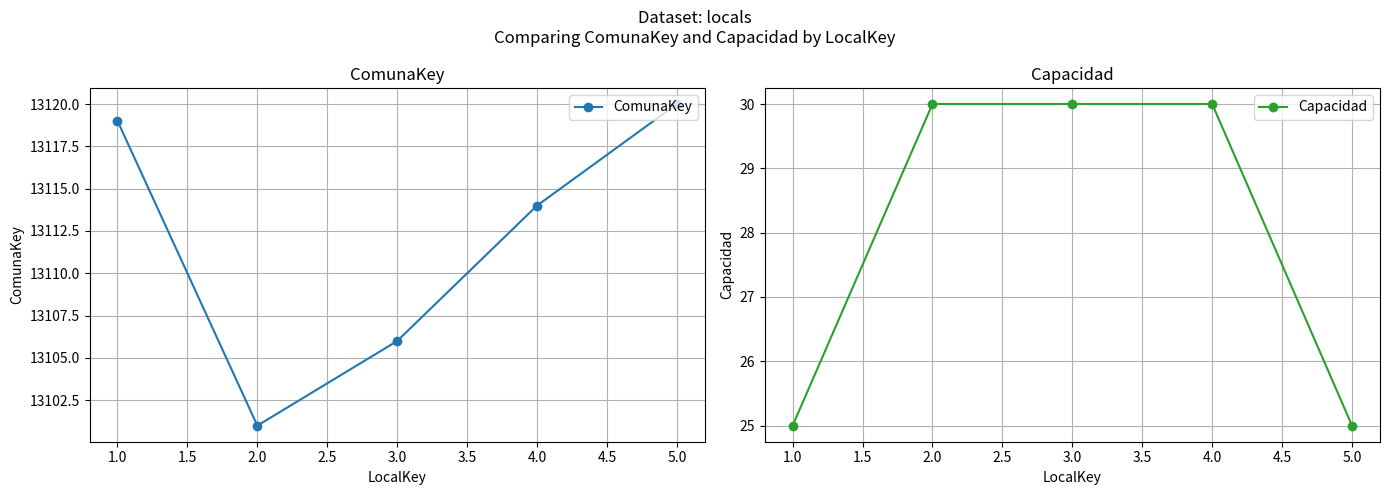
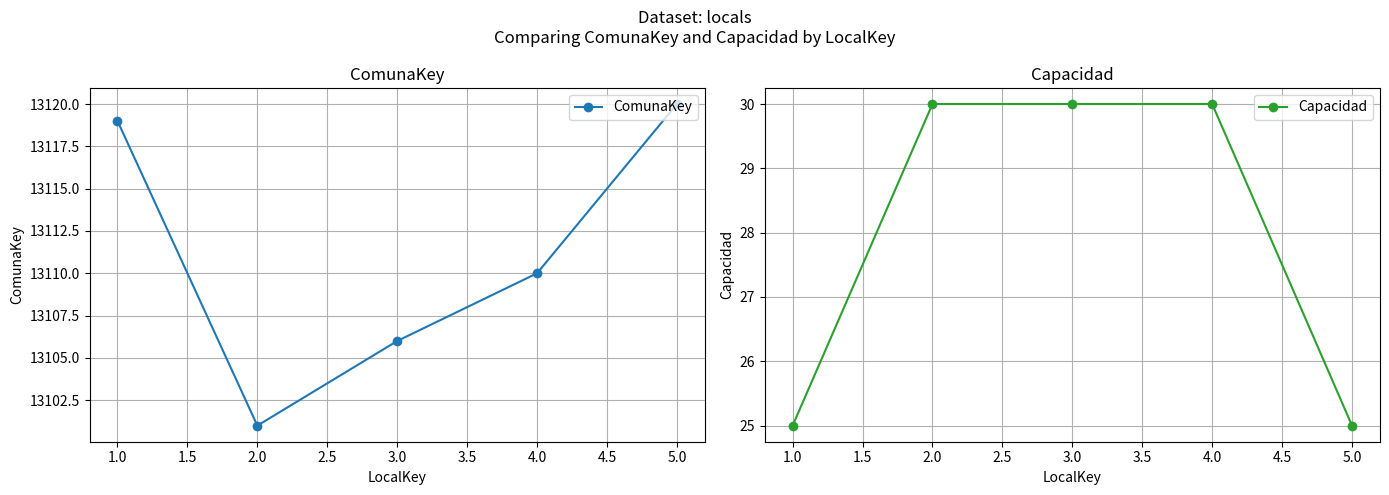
ComunaKey, 4.0: 13114 -> 13110
